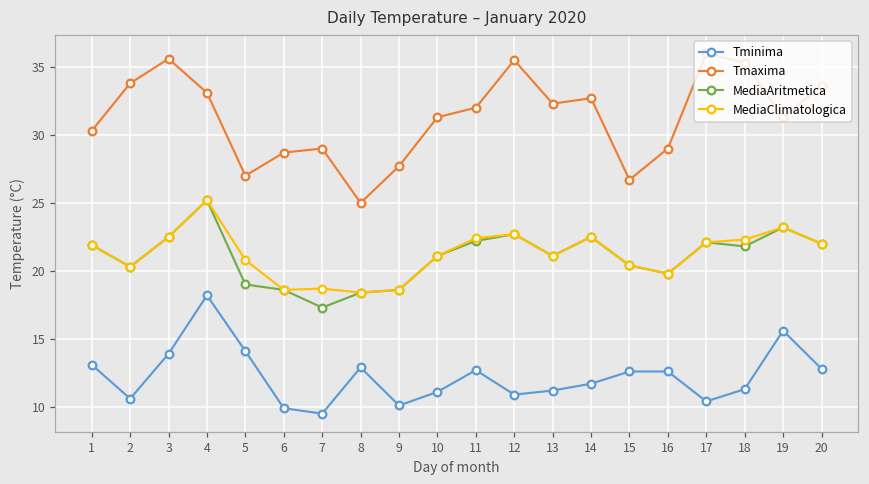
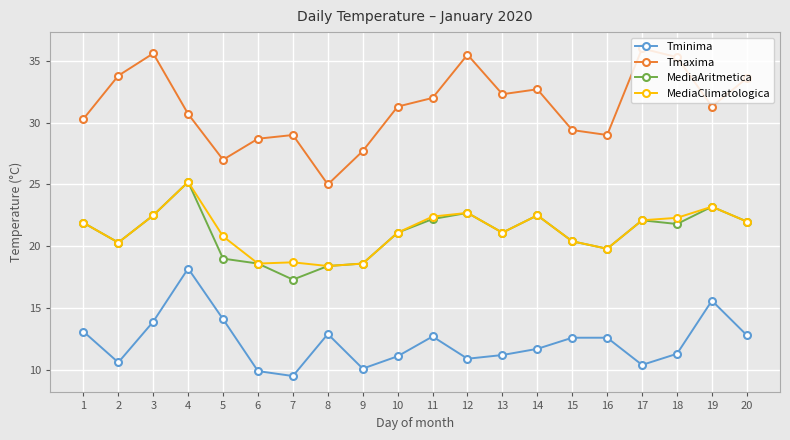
Tmaxima, 4: 33.1 -> 30.7
Tmaxima, 15: 26.7 -> 29.4
